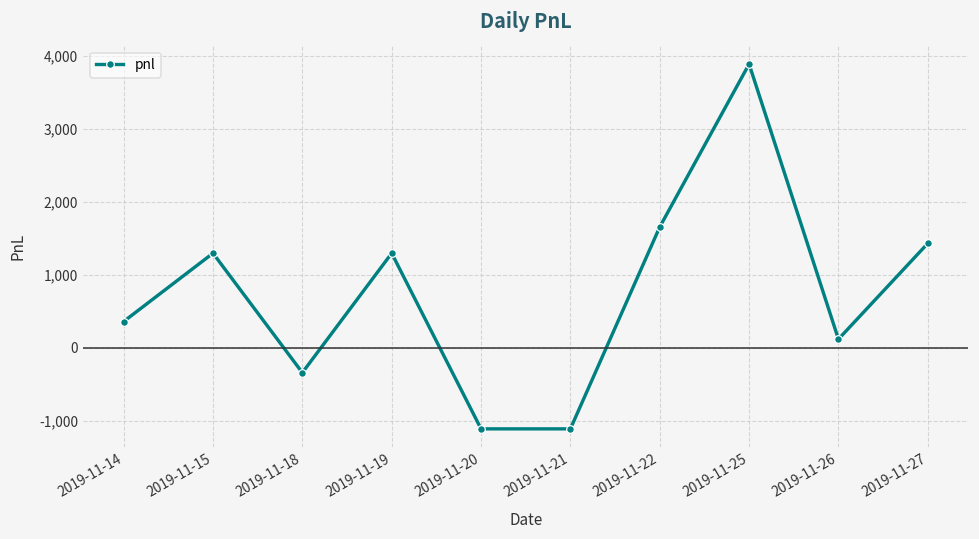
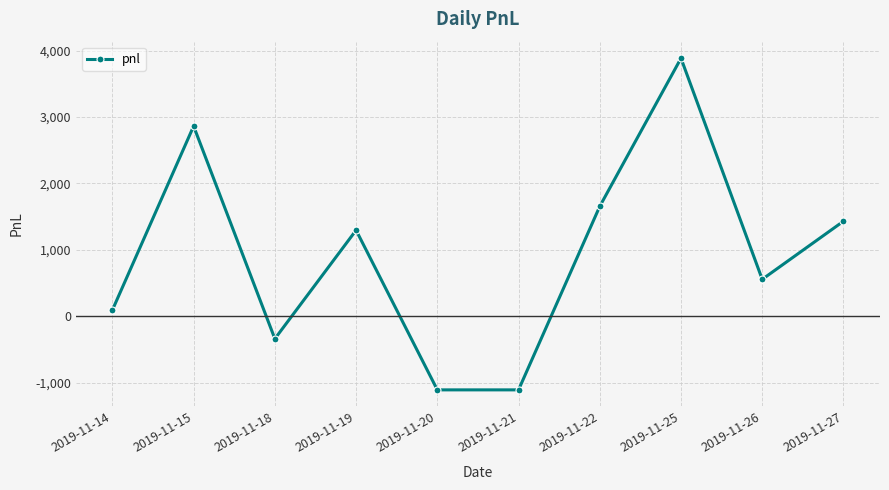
2019-11-14: 400 -> 100
2019-11-15: 1,300 -> 2,900
2019-11-26: 100 -> 600
